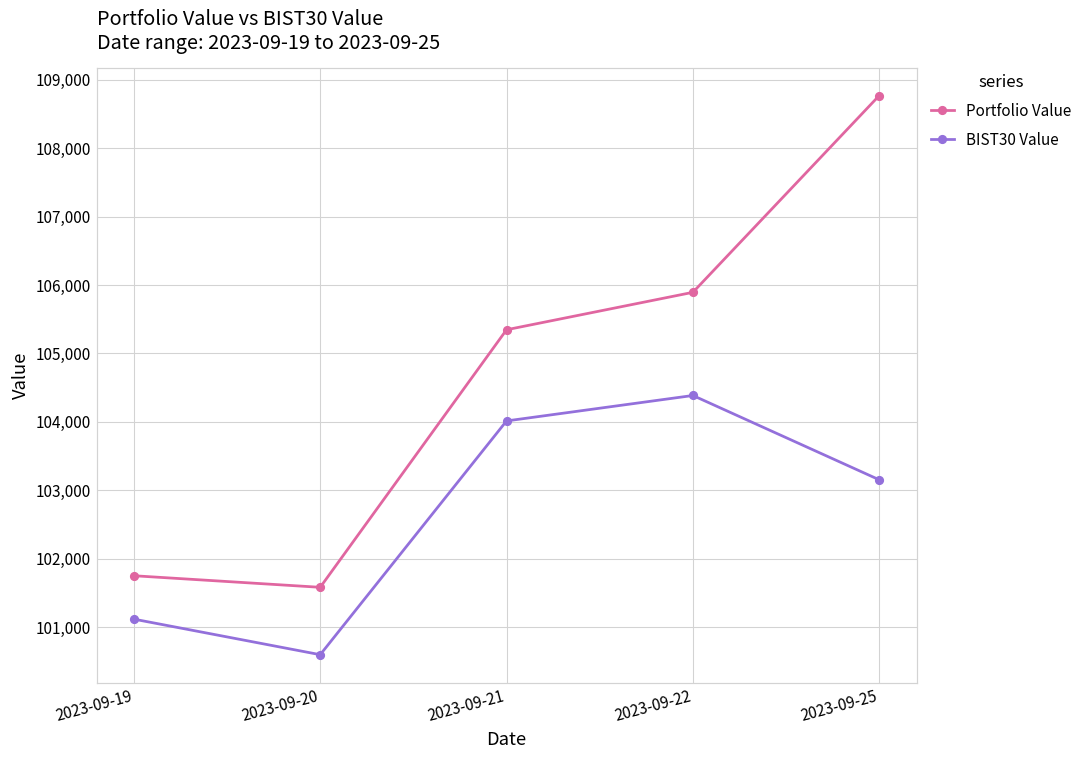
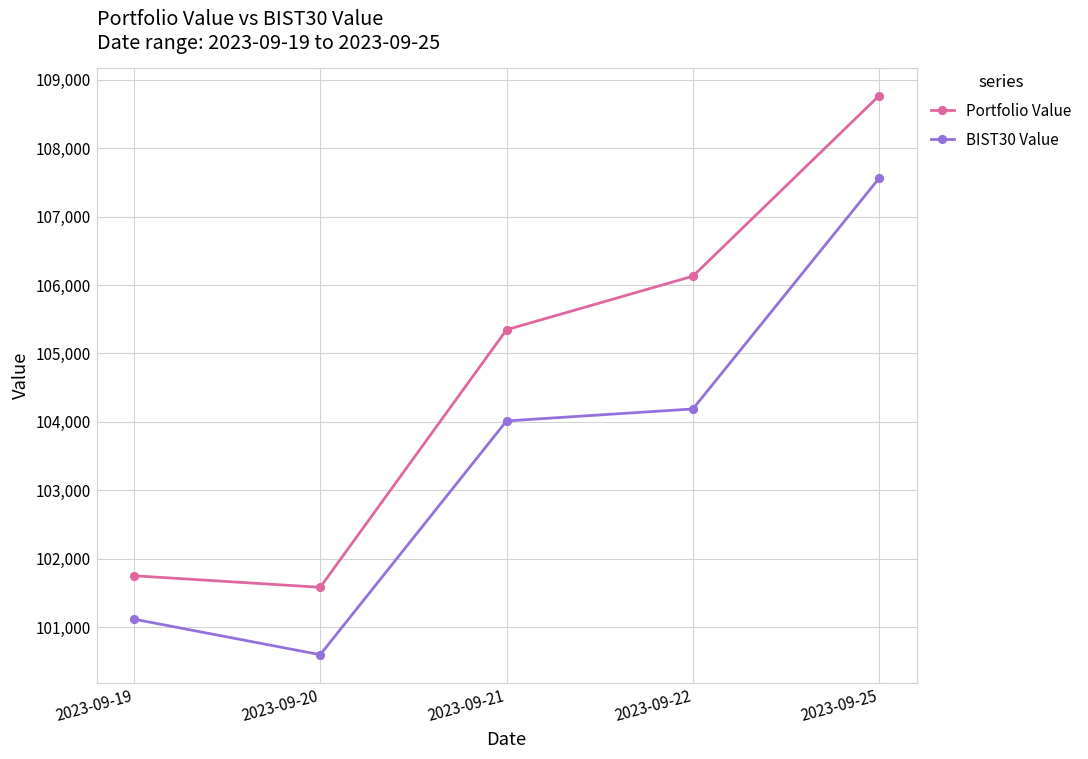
Portfolio Value, 2023-09-22: 105,900 -> 106,100
BIST30 Value, 2023-09-22: 104,400 -> 104,200
BIST30 Value, 2023-09-25: 103,200 -> 107,600
